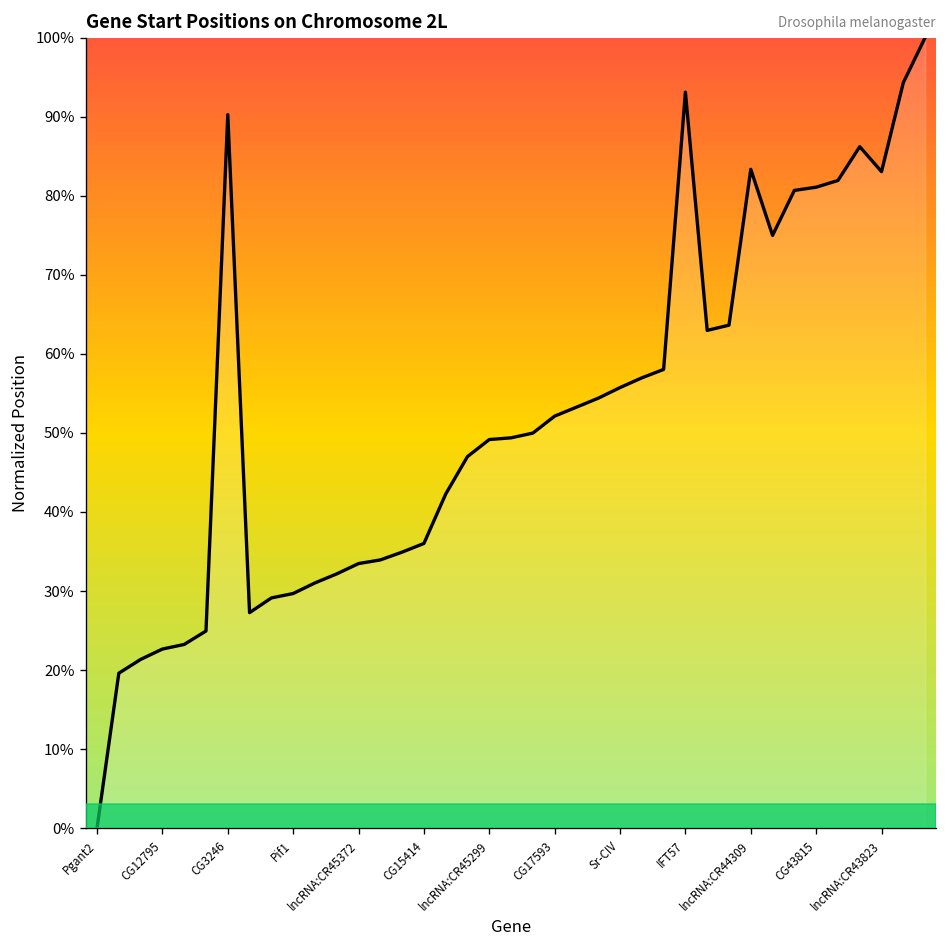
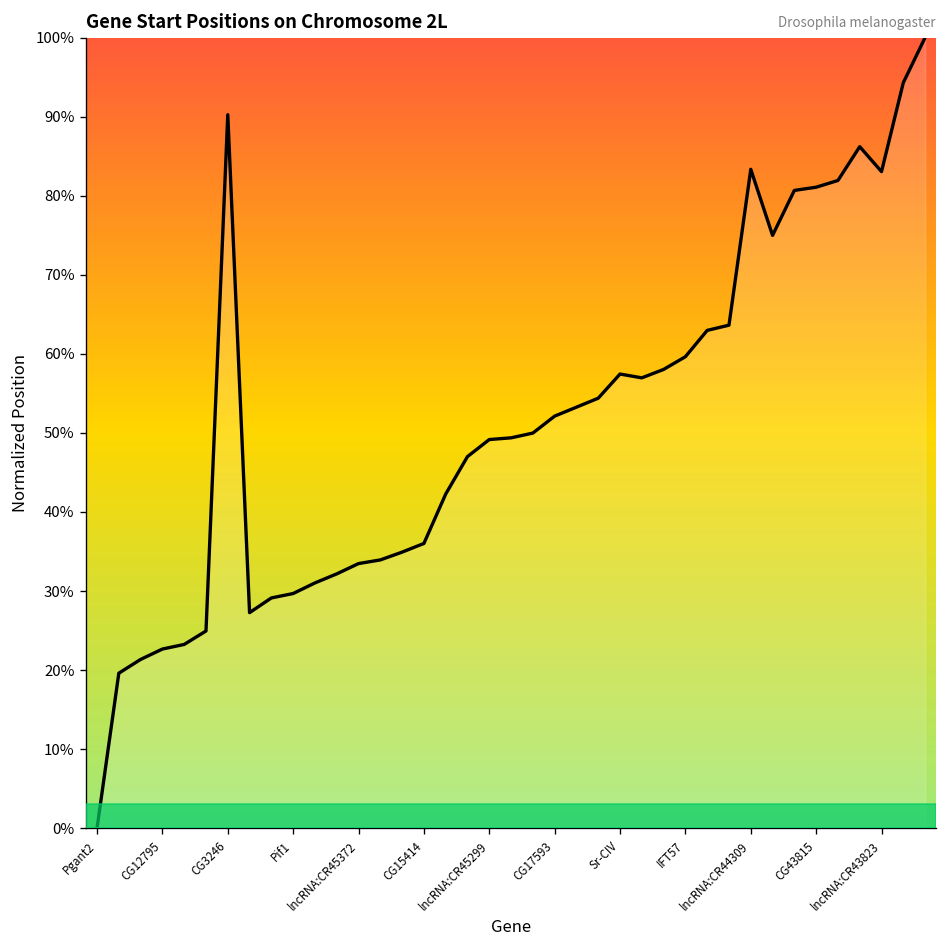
Sr-CIV: 56% -> 57%
IFT57: 93% -> 60%
